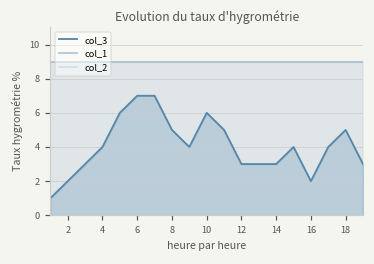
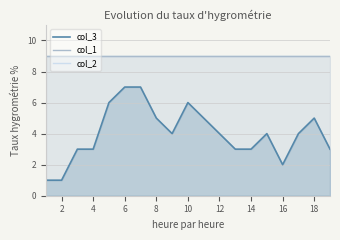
col_3, 2: 2 -> 1
col_3, 4: 4 -> 3
col_3, 12: 3 -> 4
